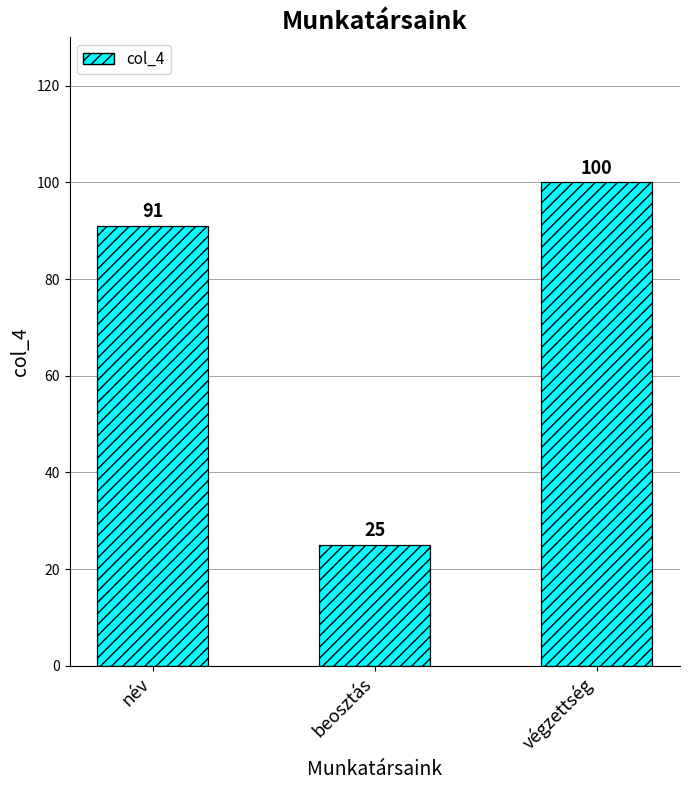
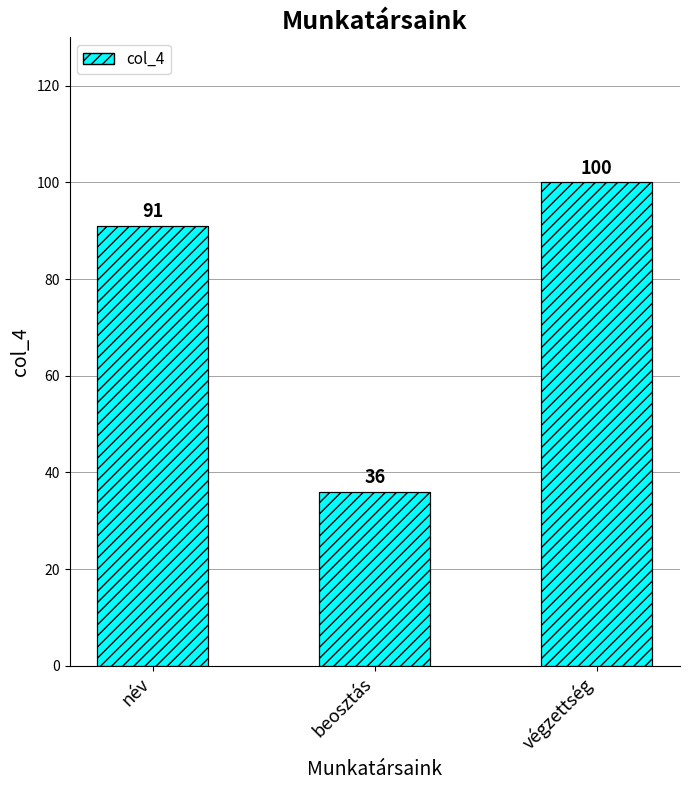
beosztás: 25 -> 36
